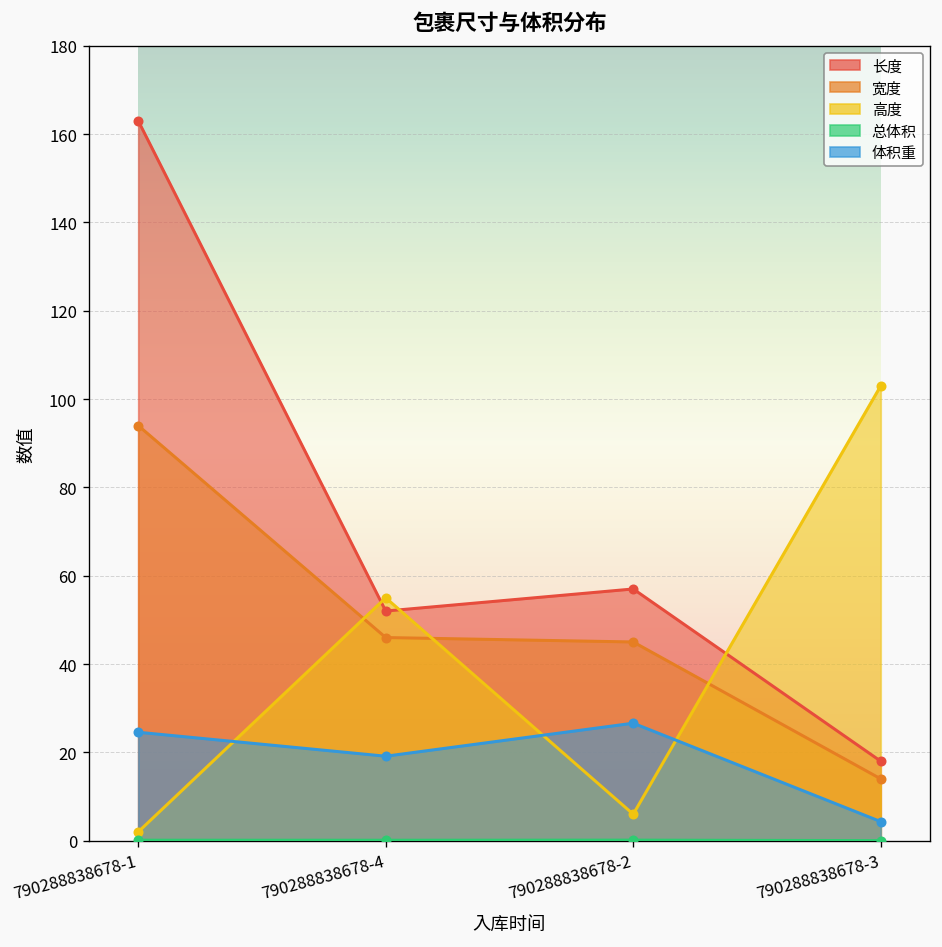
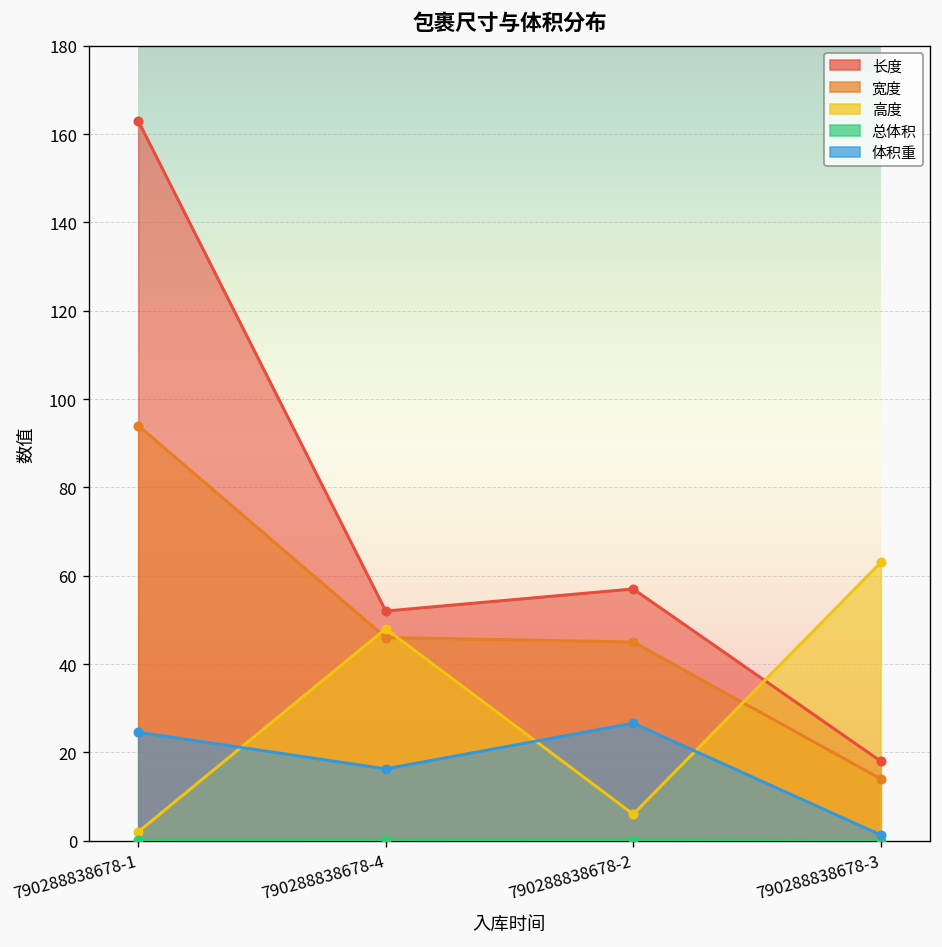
高度, 790288838678-4: 55 -> 48
体积重, 790288838678-4: 19 -> 16
高度, 790288838678-3: 103 -> 63
体积重, 790288838678-3: 4 -> 1
